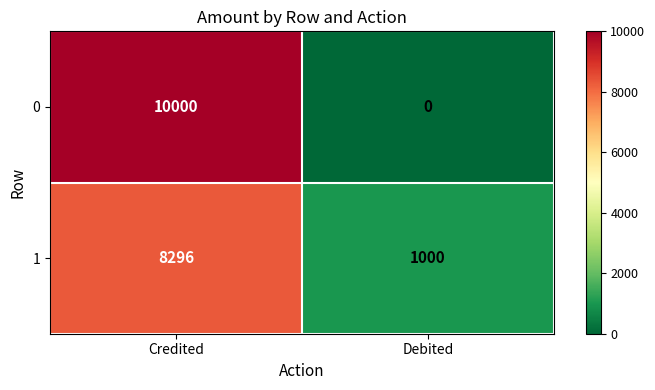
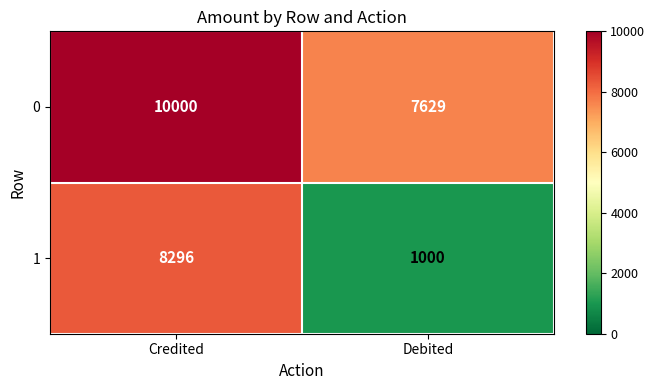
0, Debited: 0 -> 7629
